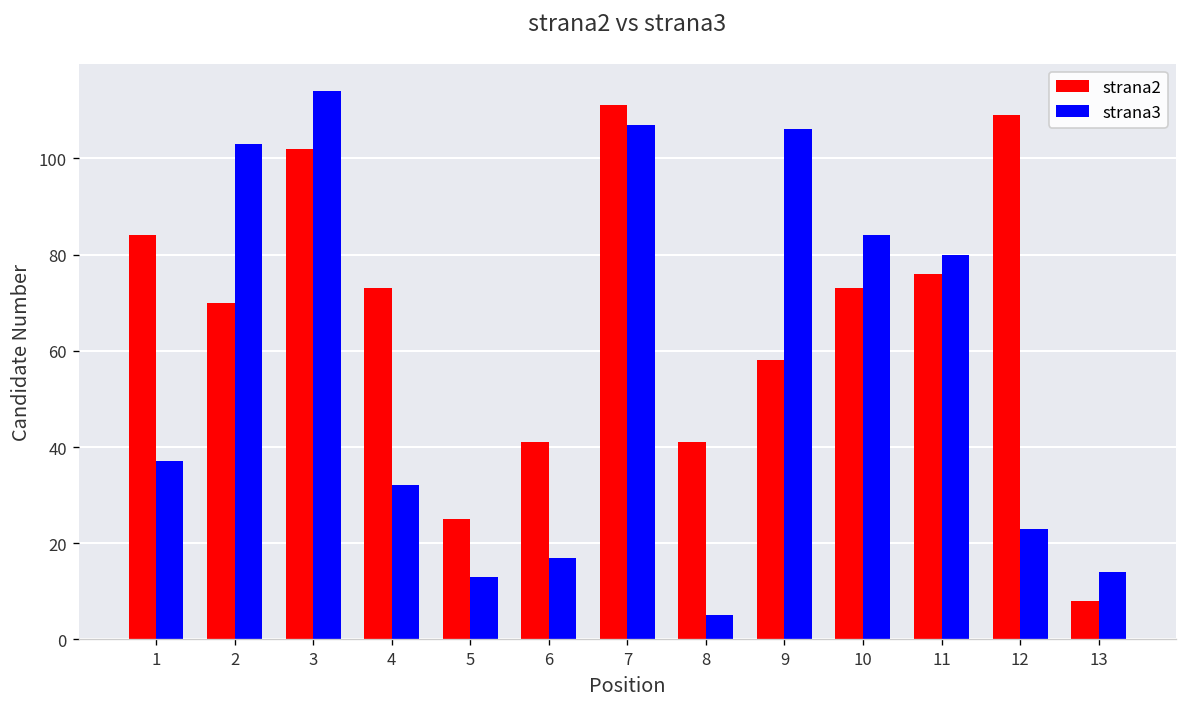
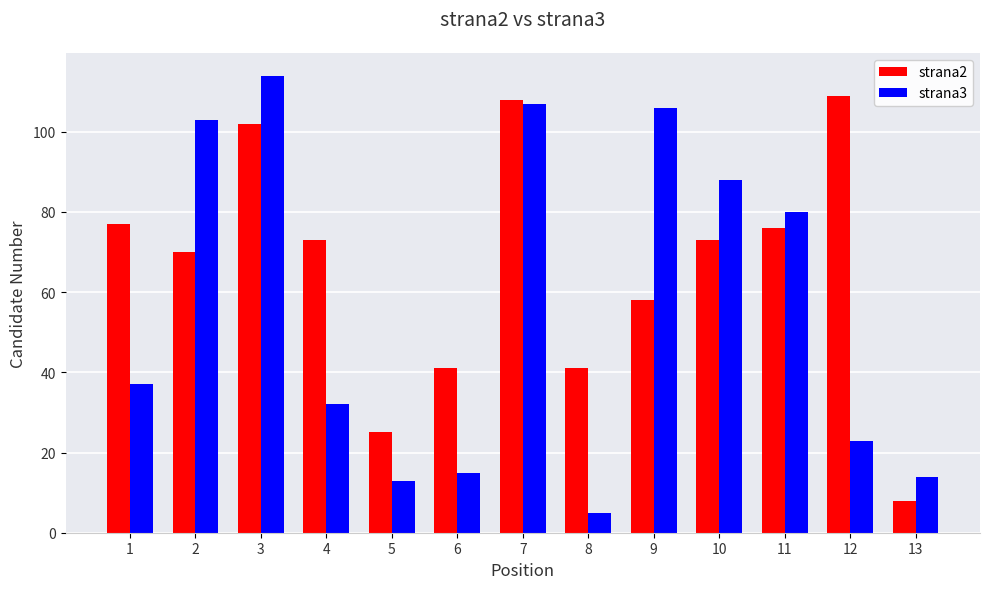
strana2, 1: 84 -> 77
strana3, 6: 17 -> 15
strana2, 7: 111 -> 108
strana3, 10: 84 -> 88
